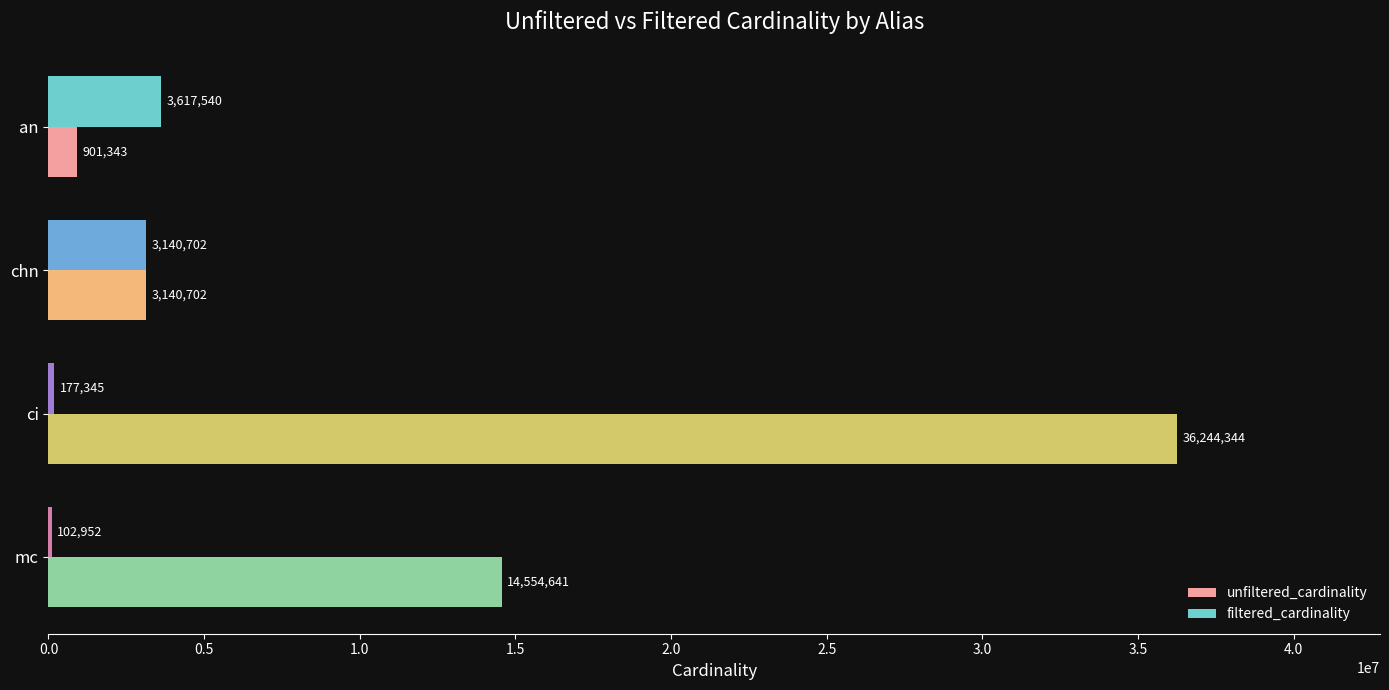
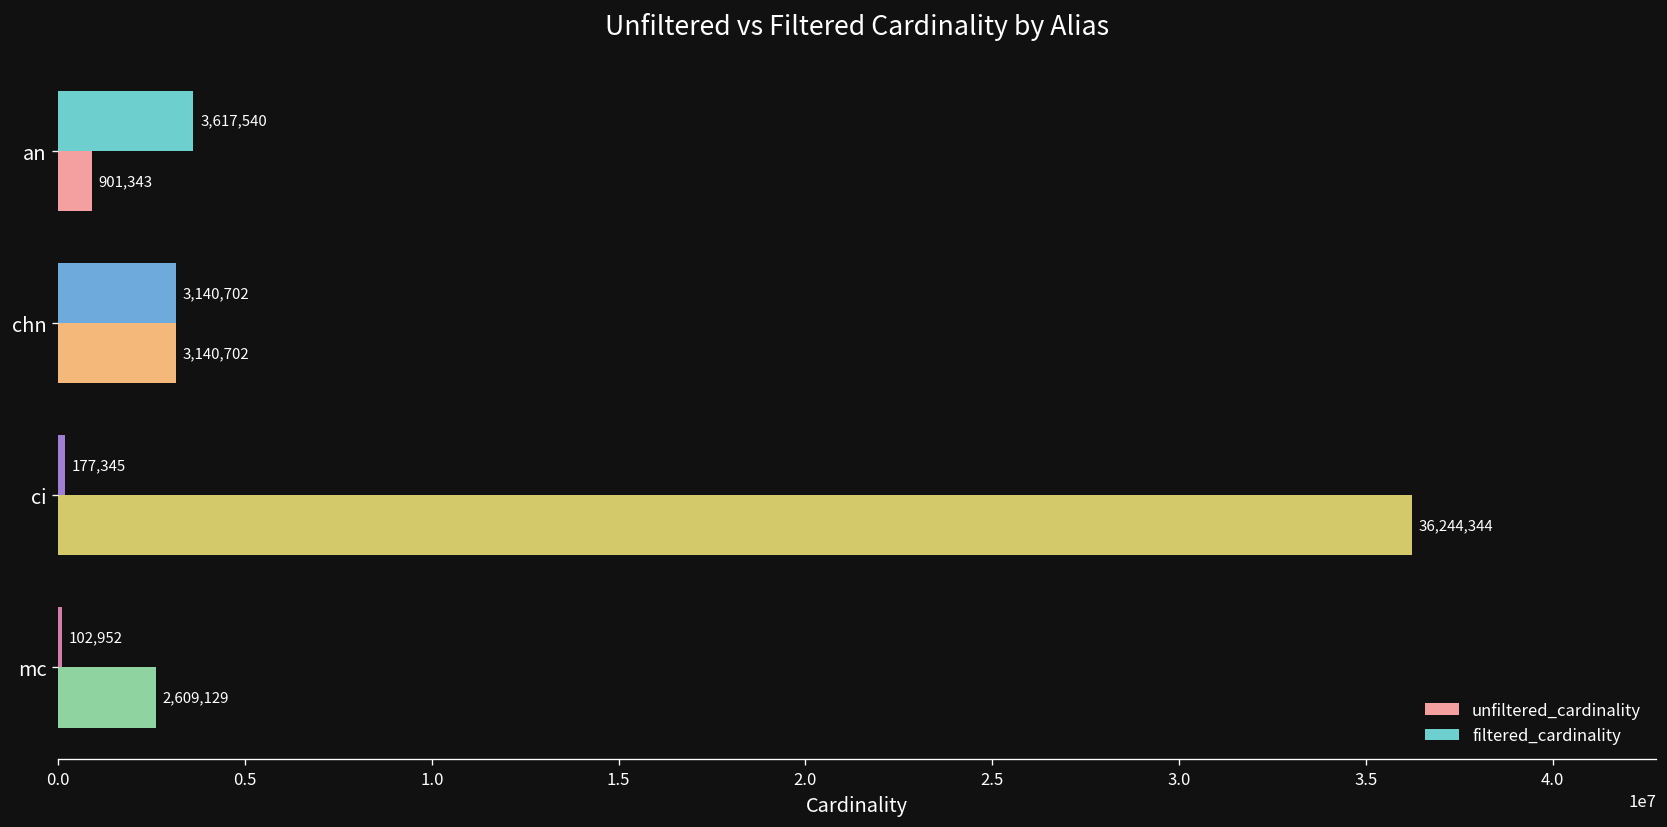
unfiltered_cardinality, mc: 14,554,641 -> 2,609,129
